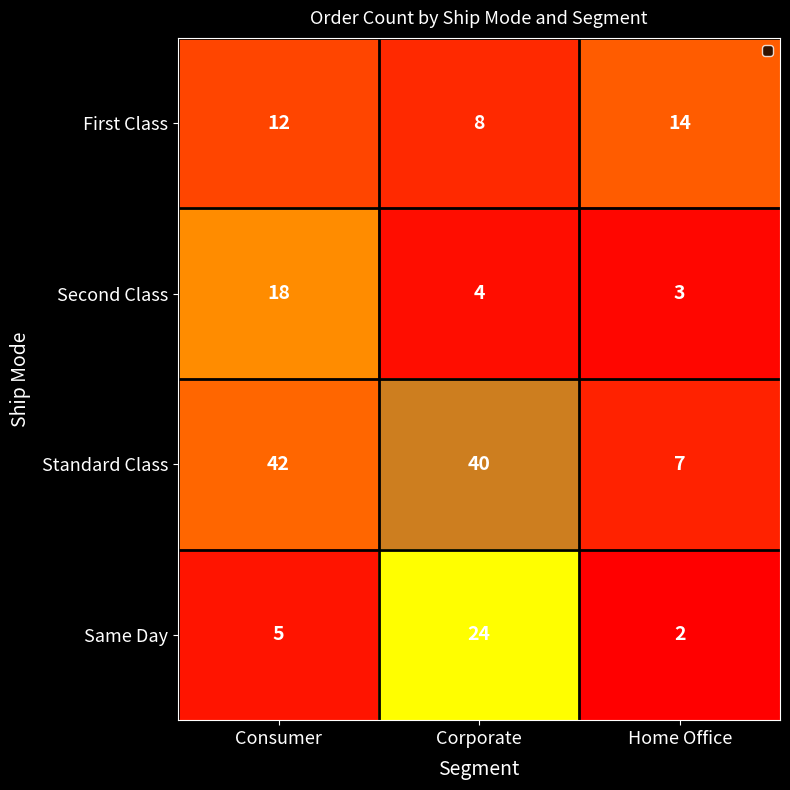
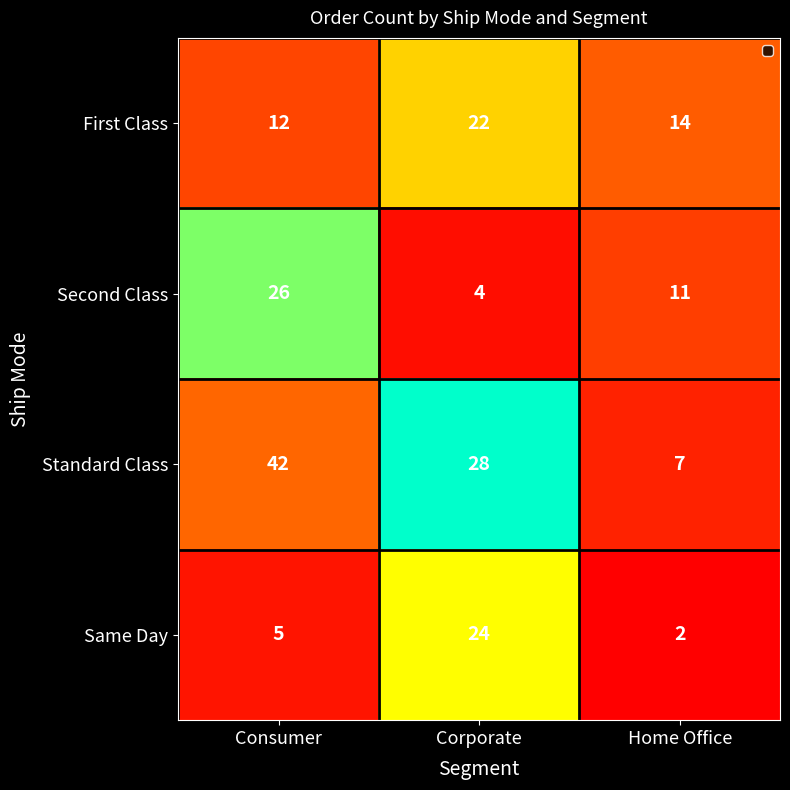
First Class, Corporate: 8 -> 22
Second Class, Consumer: 18 -> 26
Second Class, Home Office: 3 -> 11
Standard Class, Corporate: 40 -> 28
